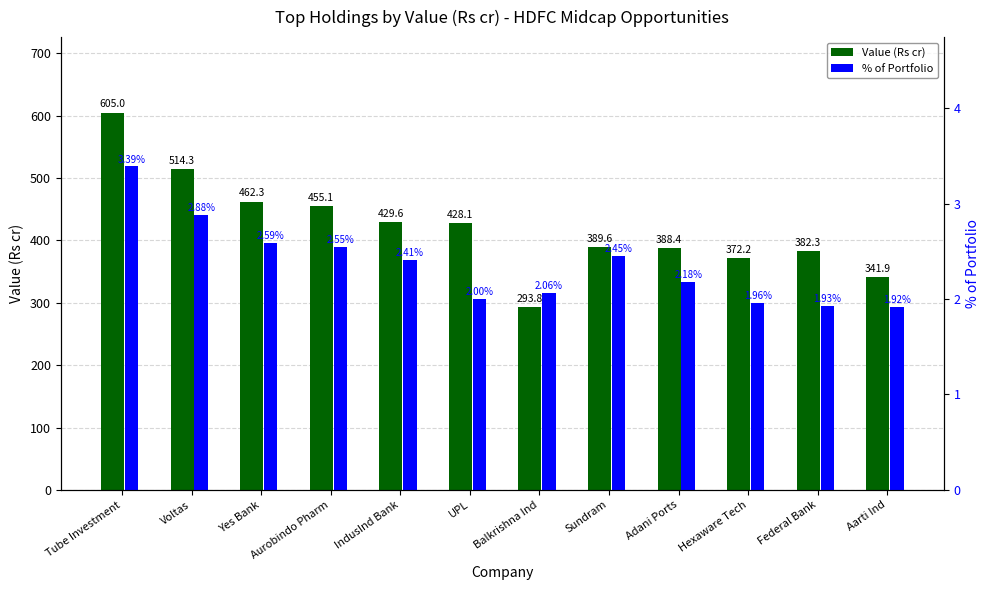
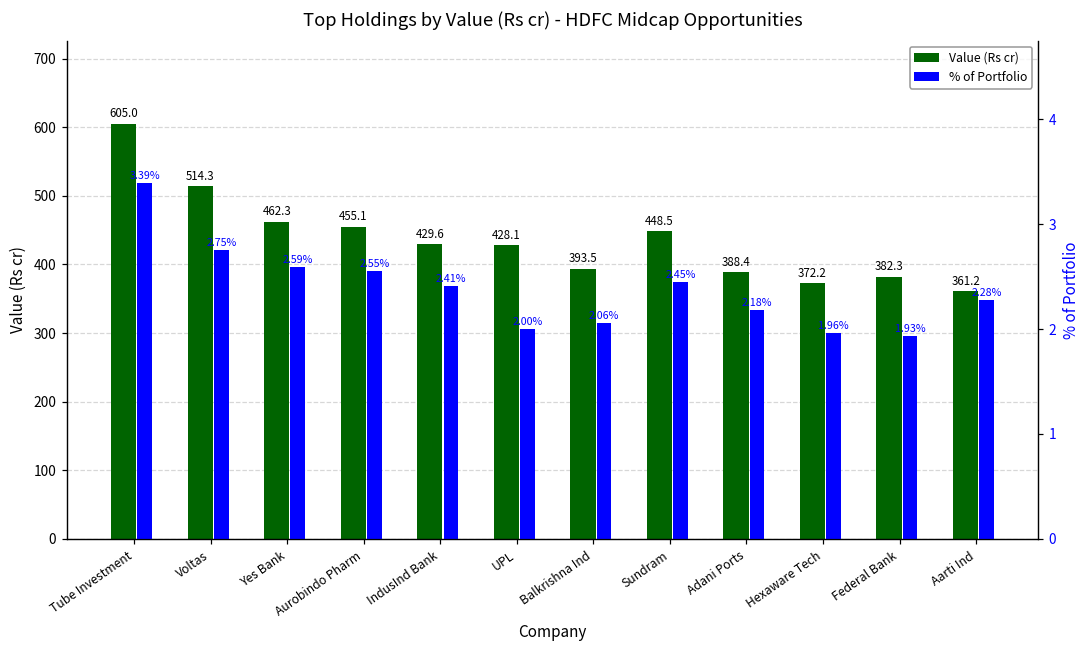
Value (Rs cr), Balkrishna Ind: 293.8 -> 393.5
Value (Rs cr), Sundram: 389.6 -> 448.5
Value (Rs cr), Aarti Ind: 341.9 -> 361.2
% of Portfolio, Voltas: 2.88% -> 2.75%
% of Portfolio, Aarti Ind: 1.92% -> 2.28%
